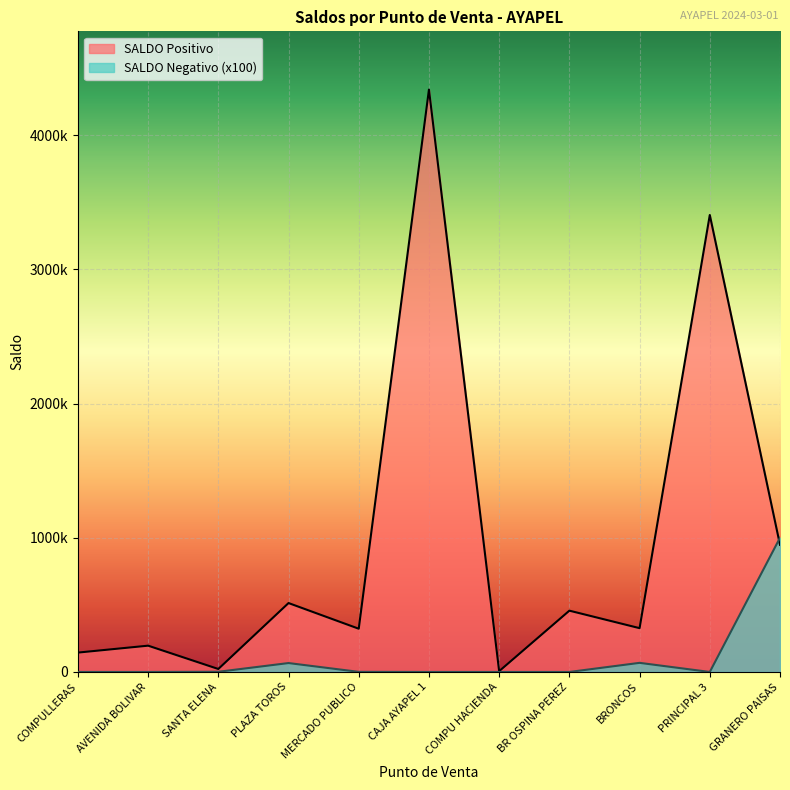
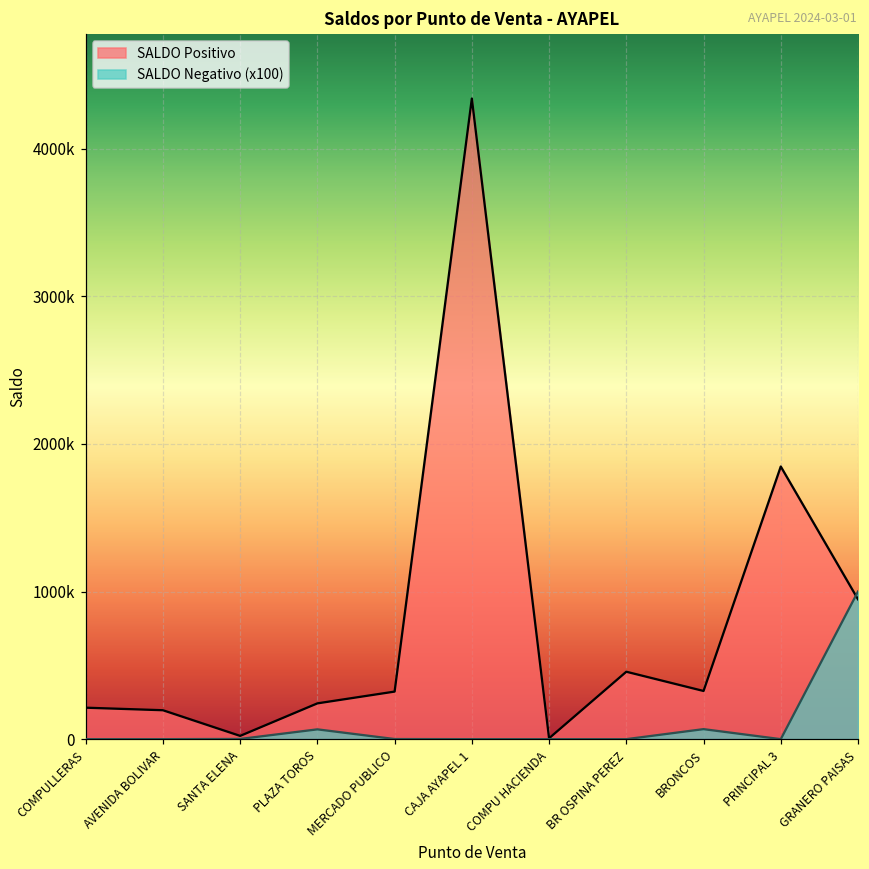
SALDO Positivo, COMPULLERAS: 140000 -> 210000
SALDO Positivo, PLAZA TOROS: 510000 -> 240000
SALDO Positivo, PRINCIPAL 3: 3400000 -> 1850000
